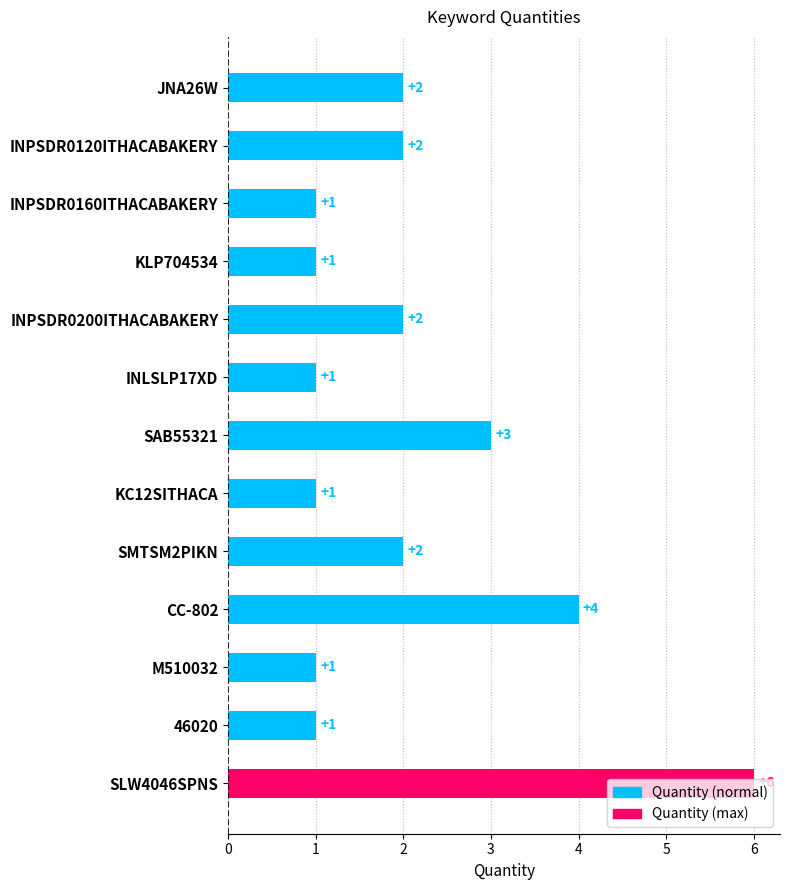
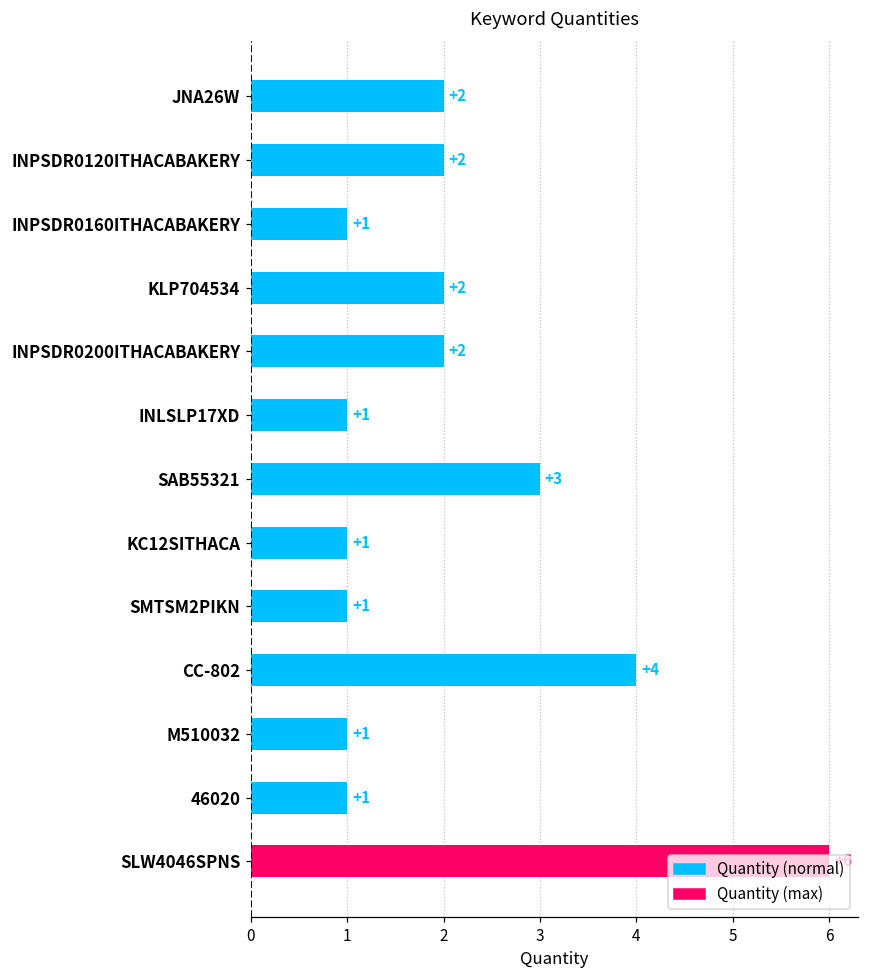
KLP704534: +1 -> +2
SMTSM2PIKN: +2 -> +1
